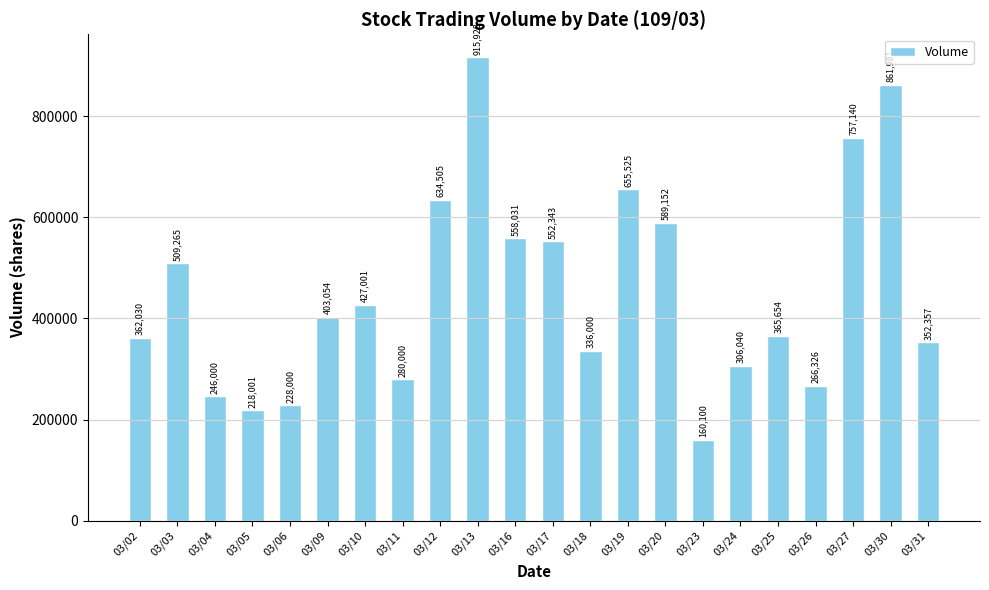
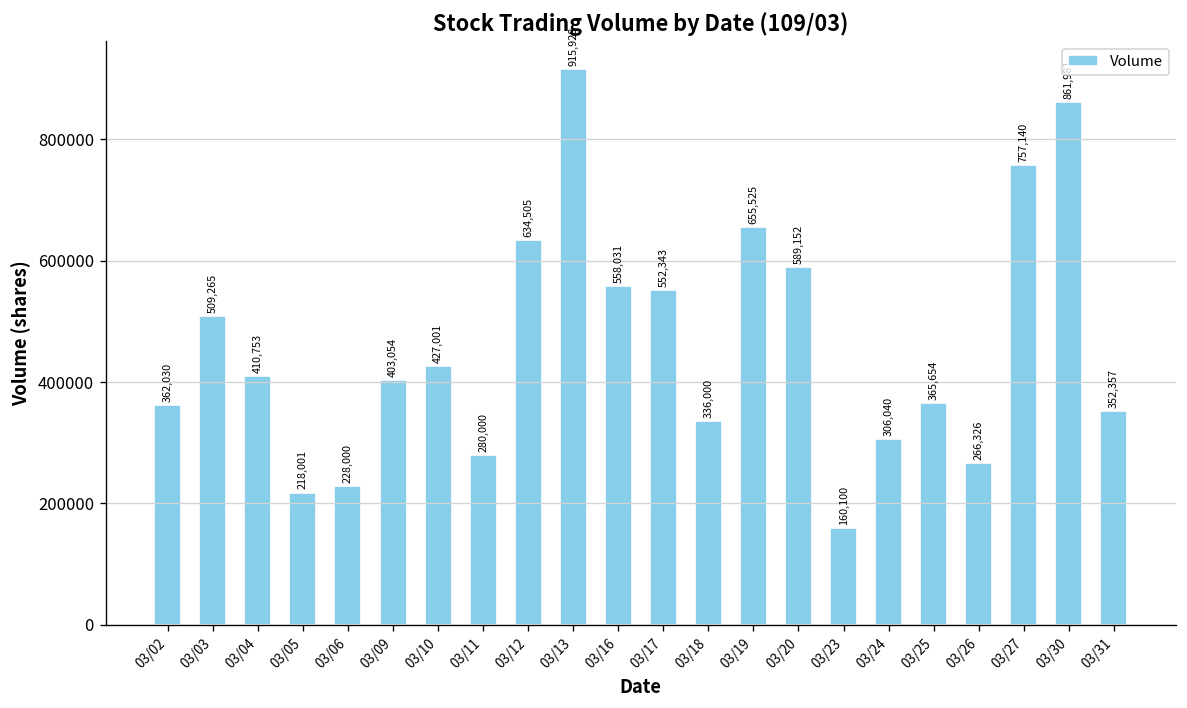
03/04: 246,000 -> 410,753
